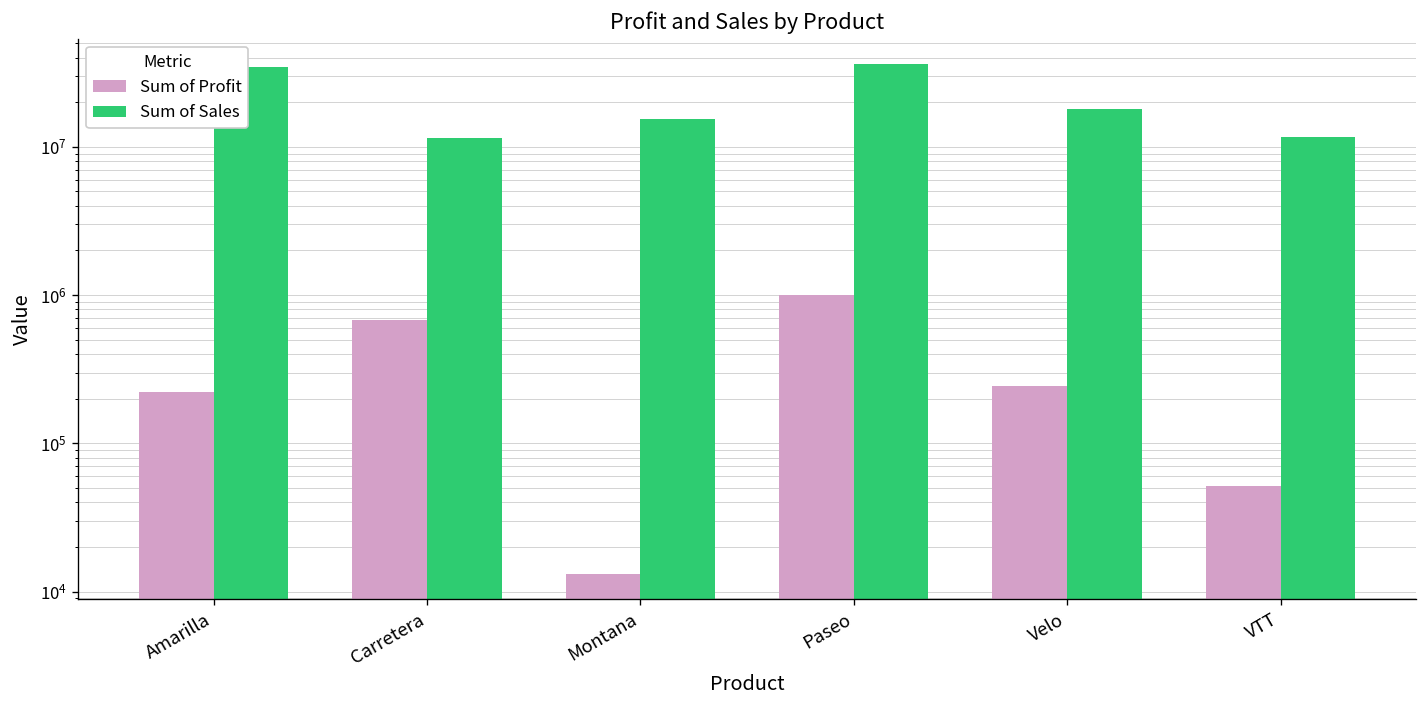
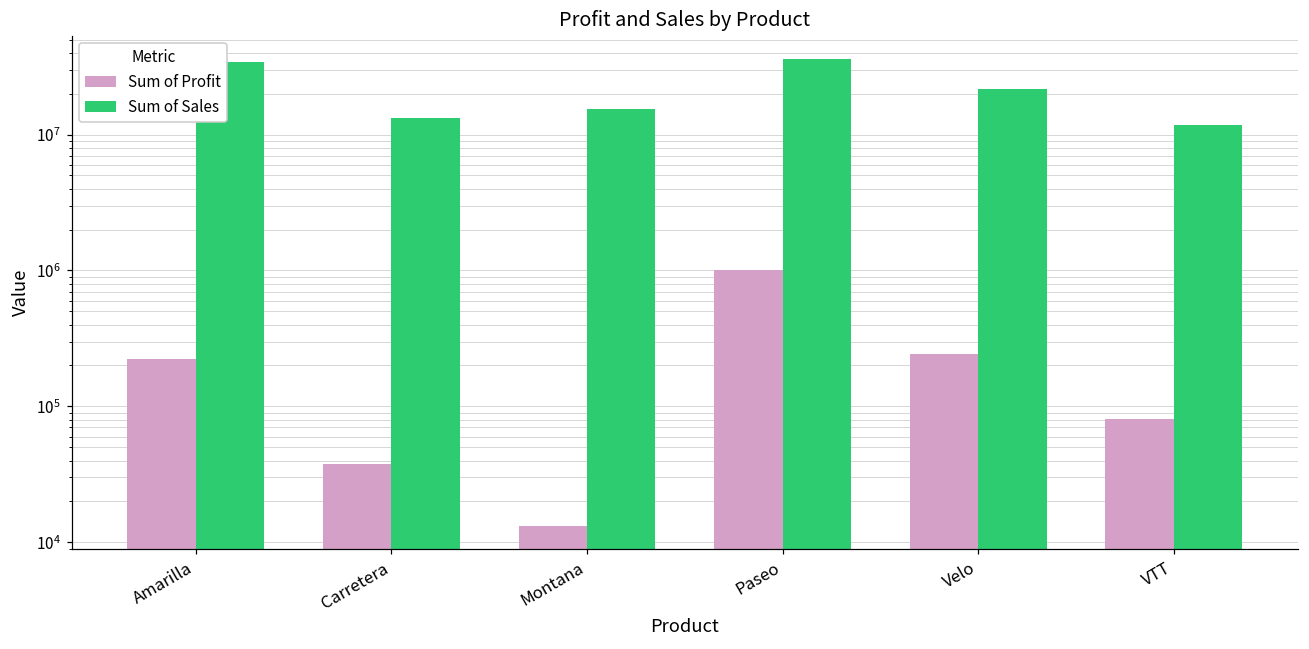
Sum of Profit, Carretera: 700000 -> 38000
Sum of Sales, Carretera: 11000000 -> 13000000
Sum of Sales, Velo: 18000000 -> 22000000
Sum of Profit, VTT: 52000 -> 80000
